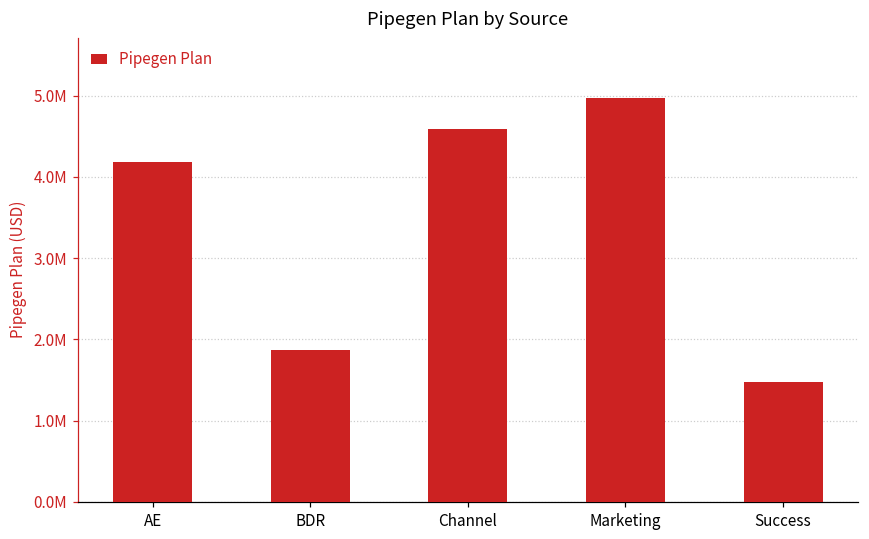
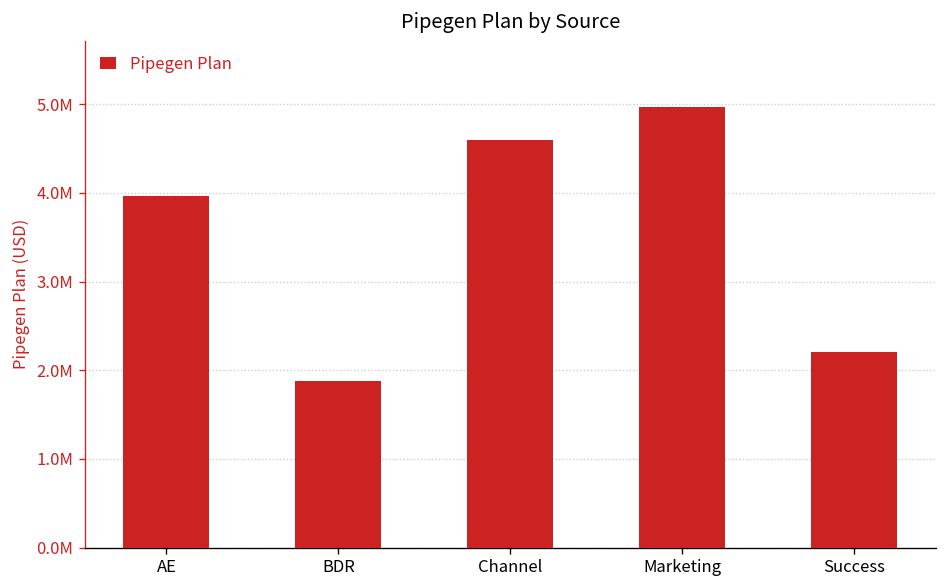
AE: 4200000 -> 4000000
Success: 1500000 -> 2200000
